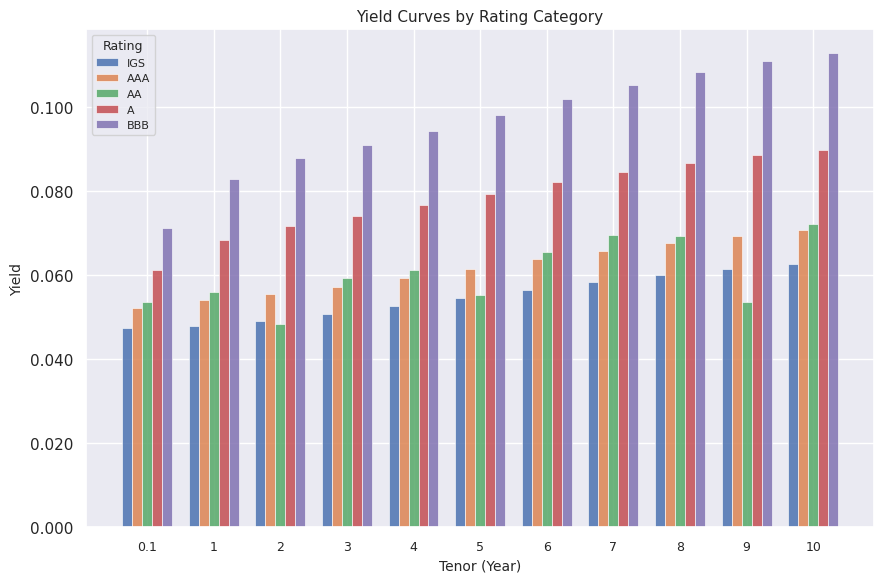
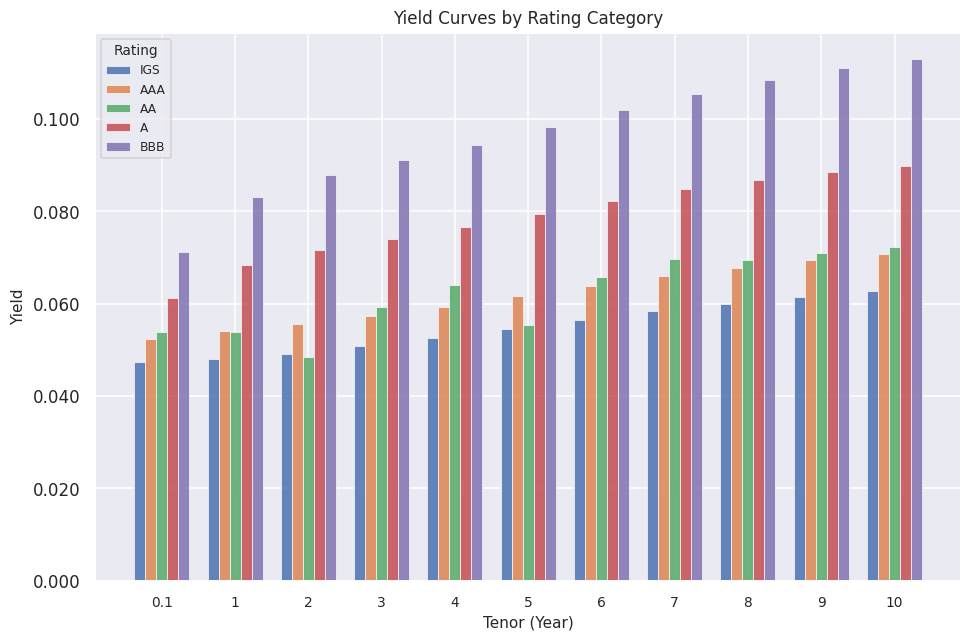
AA, 1: 0.056 -> 0.054
AA, 4: 0.061 -> 0.064
AA, 9: 0.054 -> 0.071
